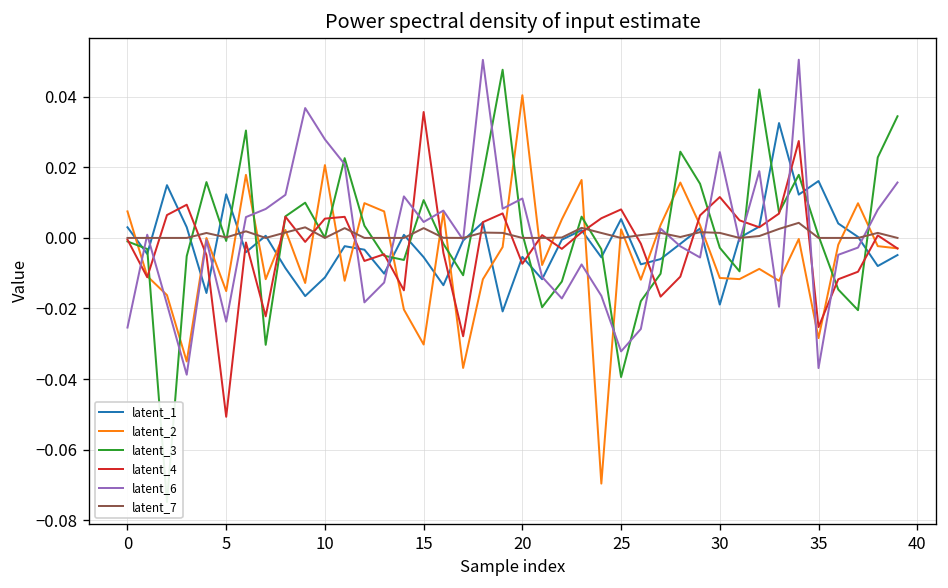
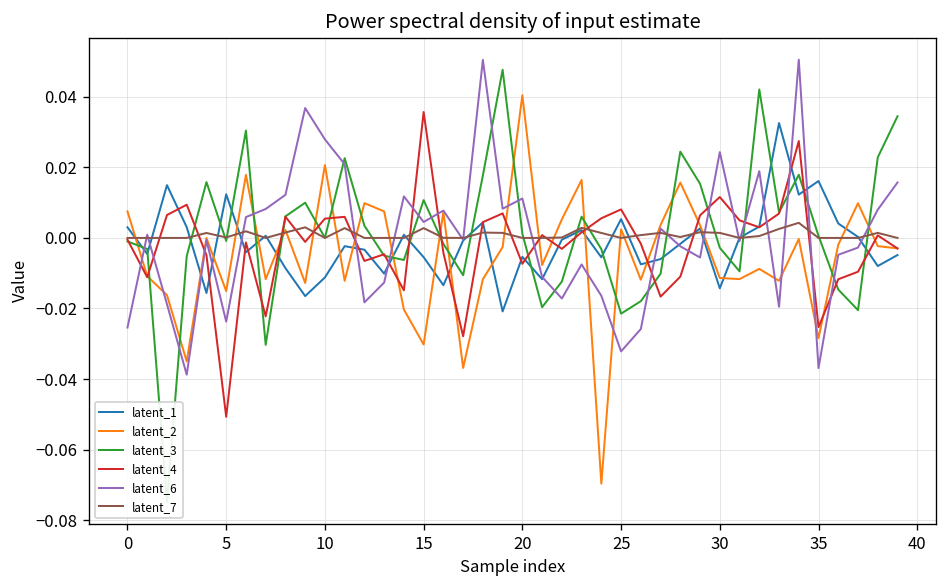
latent_3, 25: -0.039 -> -0.021
latent_1, 30: -0.019 -> -0.014
